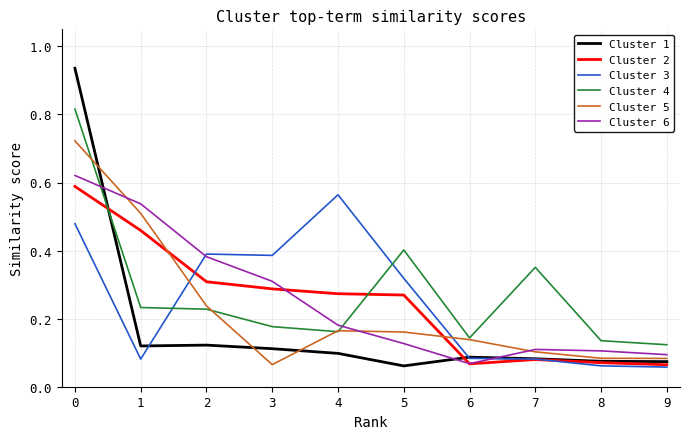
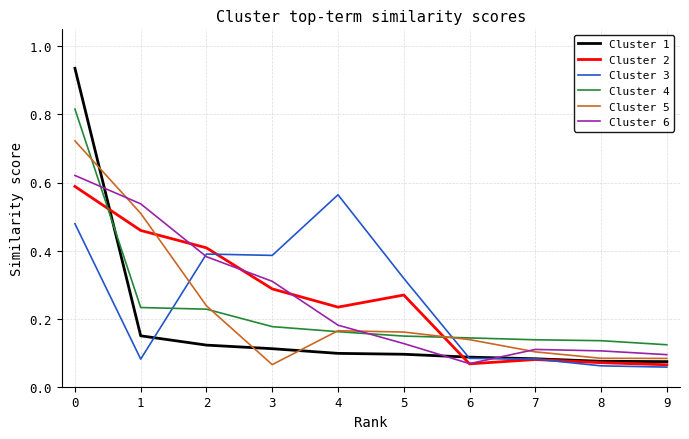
Cluster 1, 1: 0.12 -> 0.15
Cluster 2, 2: 0.31 -> 0.41
Cluster 2, 4: 0.27 -> 0.23
Cluster 1, 5: 0.06 -> 0.10
Cluster 4, 5: 0.40 -> 0.15
Cluster 4, 7: 0.35 -> 0.14
